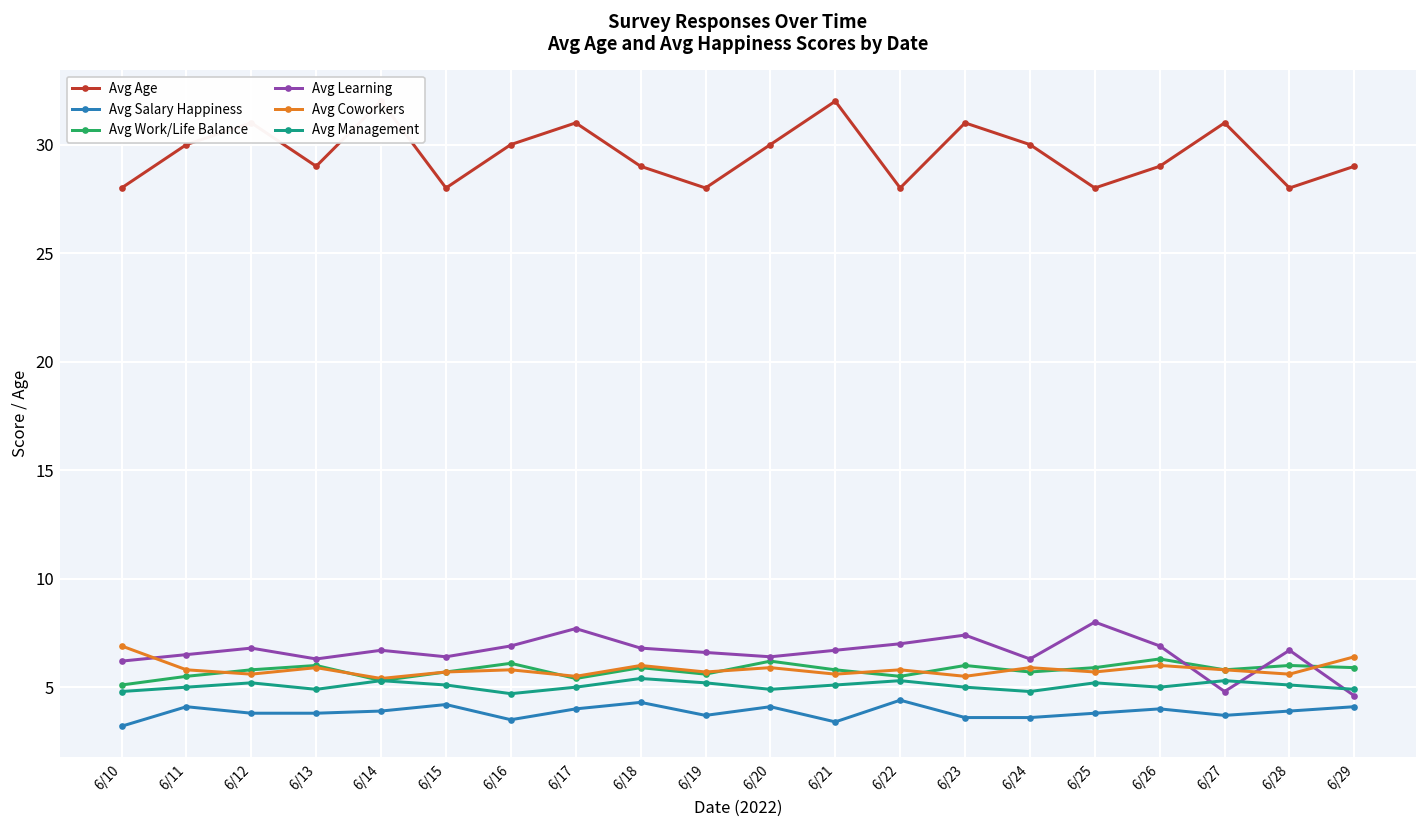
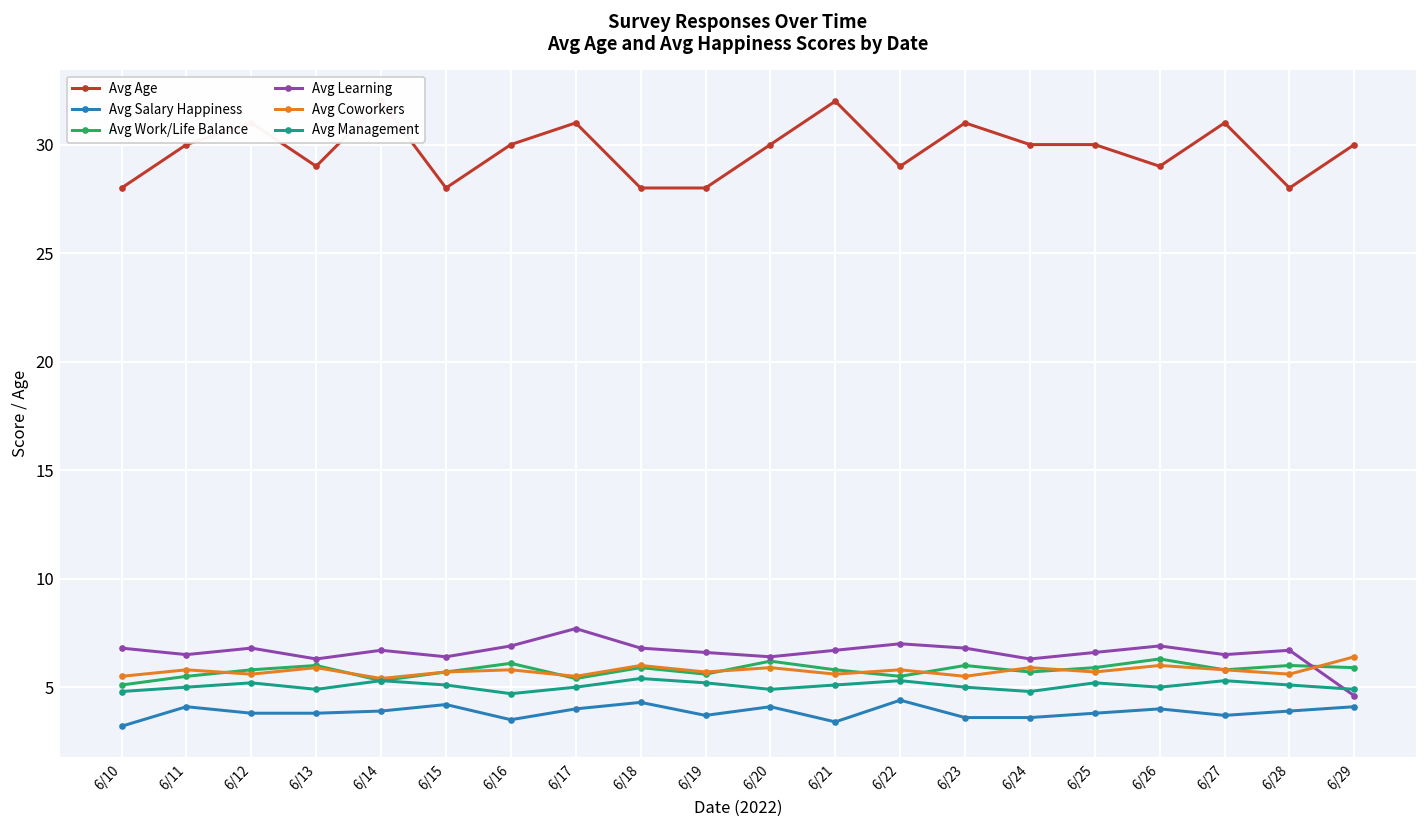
Avg Learning, 6/10: 6.2 -> 6.8
Avg Coworkers, 6/10: 6.9 -> 5.5
Avg Age, 6/18: 29 -> 28
Avg Age, 6/22: 28 -> 29
Avg Learning, 6/23: 7.4 -> 6.8
Avg Age, 6/25: 28 -> 30
Avg Learning, 6/25: 8.0 -> 6.6
Avg Learning, 6/27: 4.8 -> 6.5
Avg Age, 6/29: 29 -> 30
